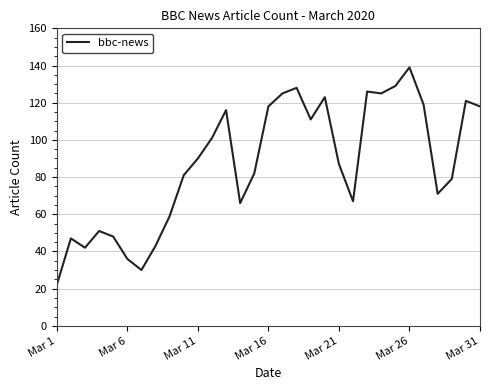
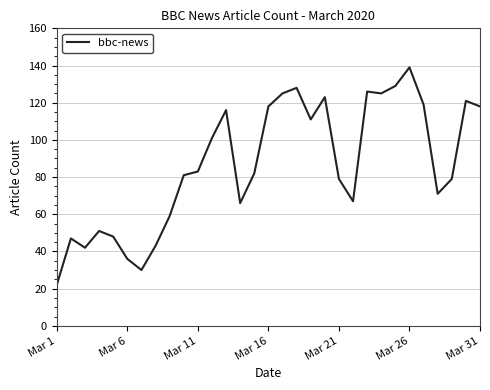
Mar 11: 90 -> 83
Mar 21: 87 -> 79
